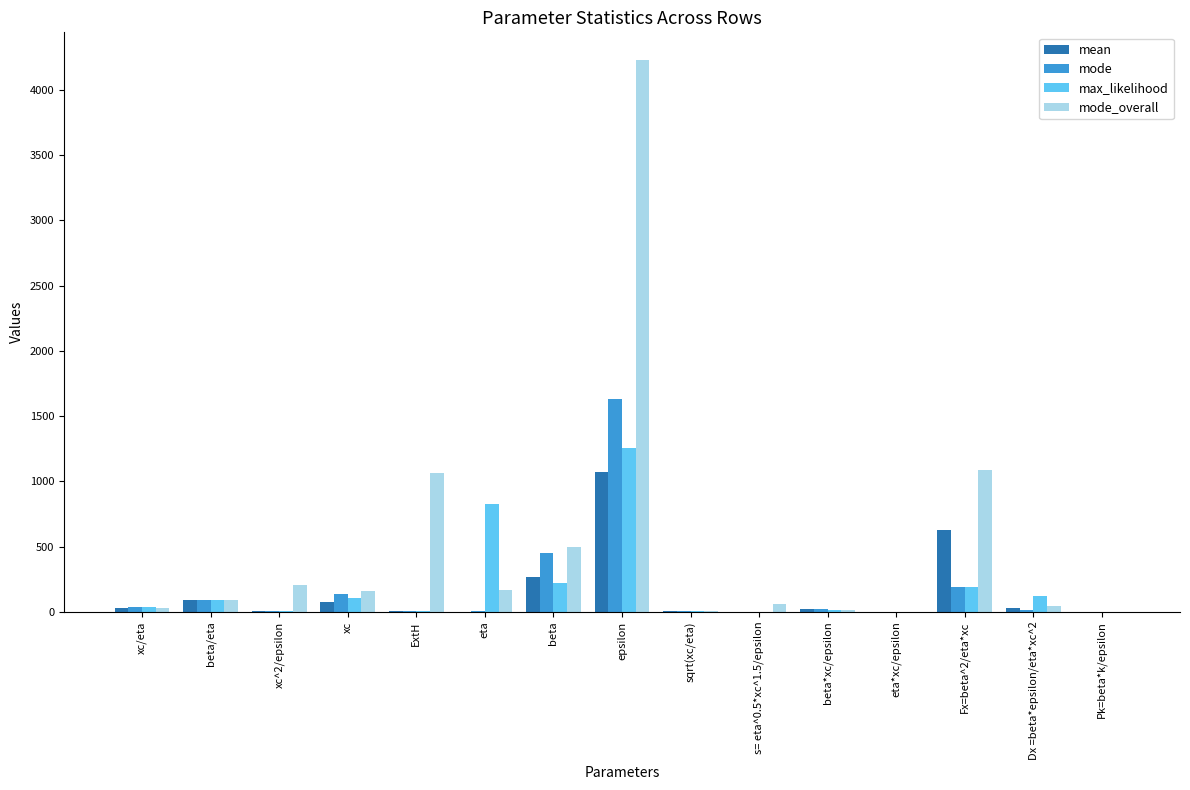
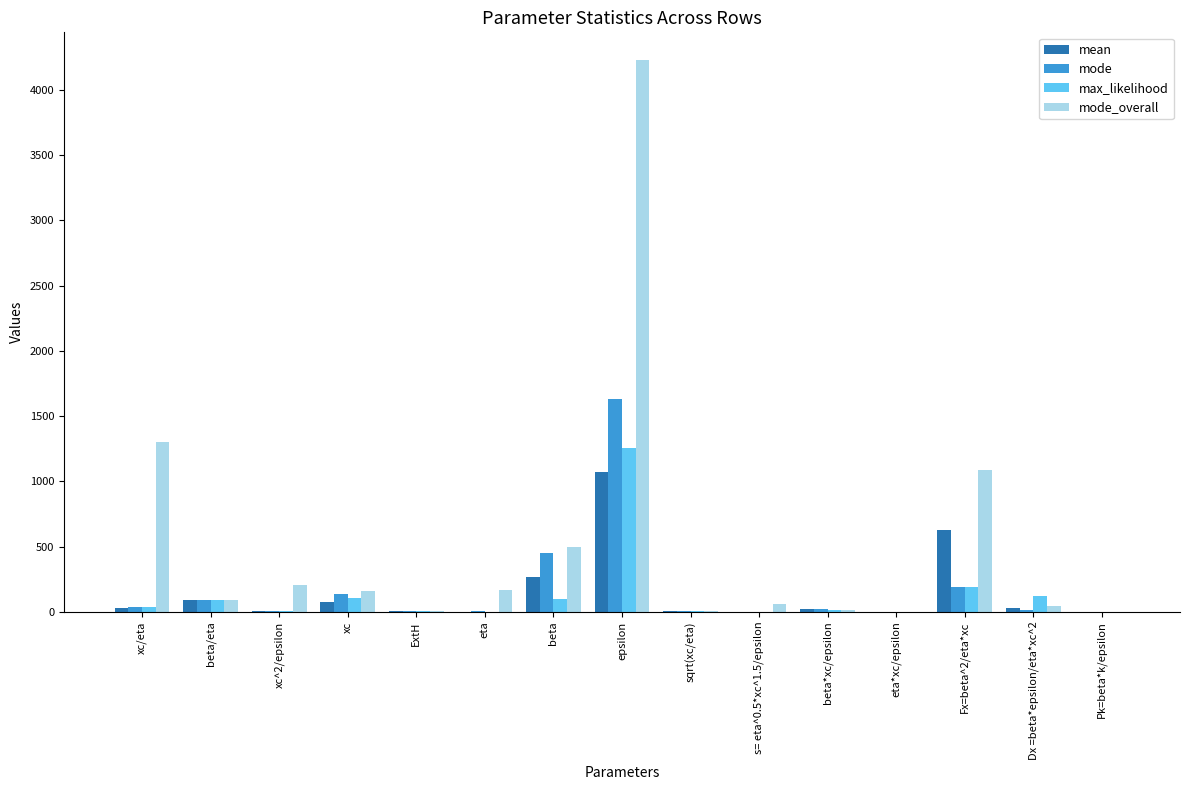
mode_overall, xc/eta: 30 -> 1300
mode_overall, ExtH: 1070 -> 10
max_likelihood, eta: 830 -> 0
max_likelihood, beta: 220 -> 100
